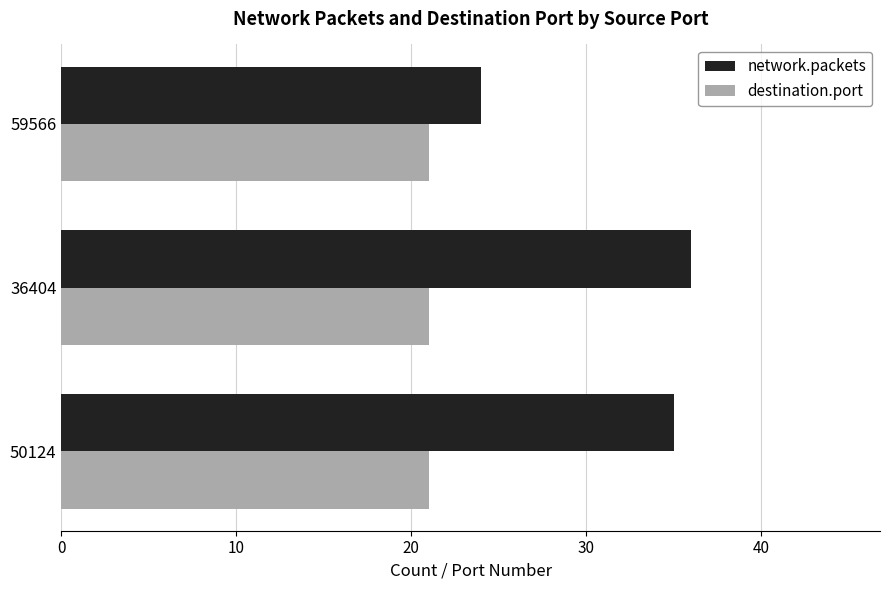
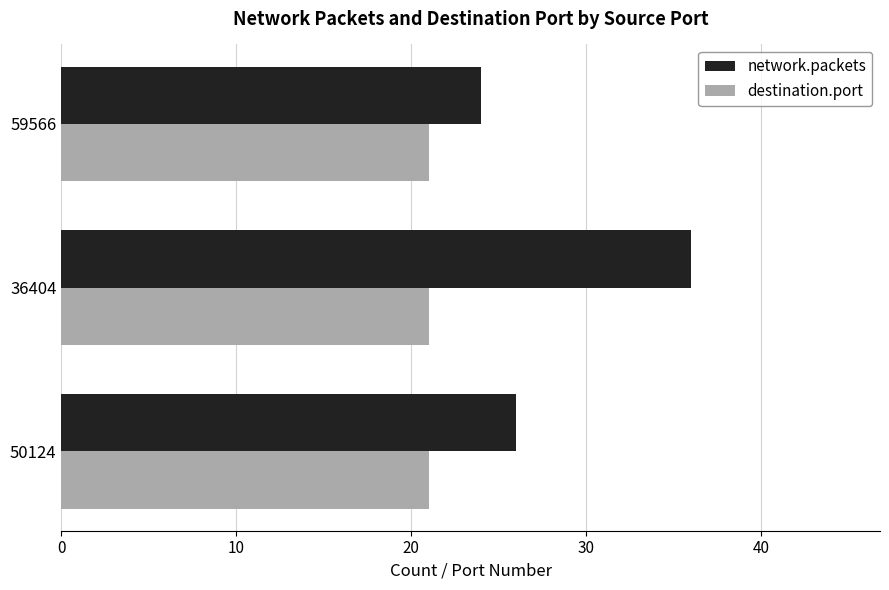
network.packets, 50124: 35 -> 26
